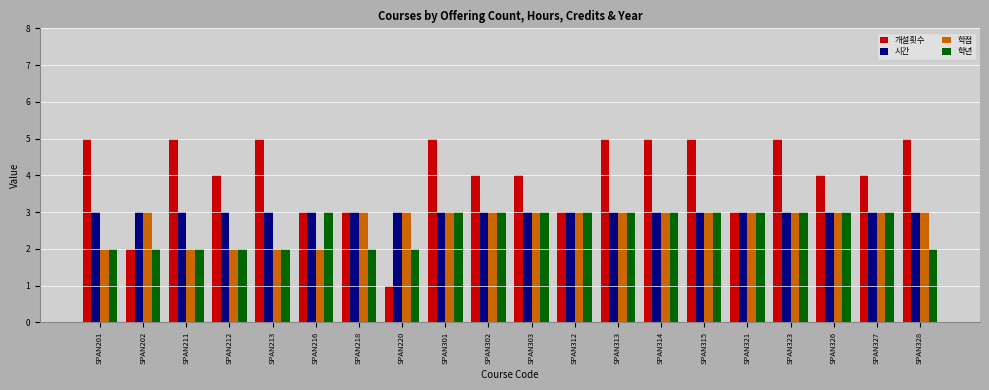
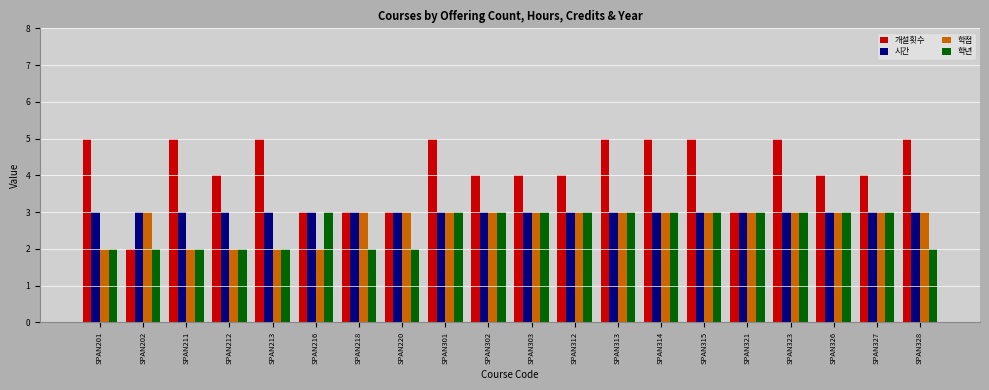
개설횟수, SPAN220: 1 -> 3
개설횟수, SPAN312: 3 -> 4
